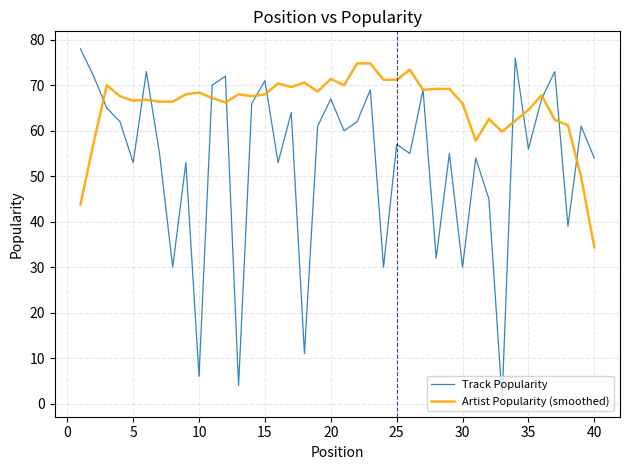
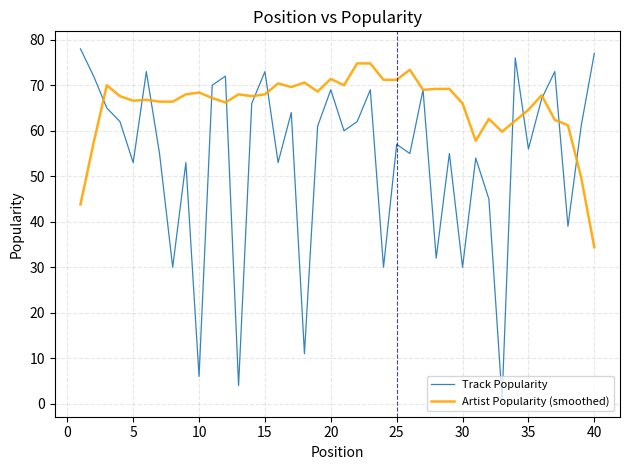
Track Popularity, 15: 71 -> 73
Track Popularity, 20: 67 -> 69
Track Popularity, 40: 54 -> 77
